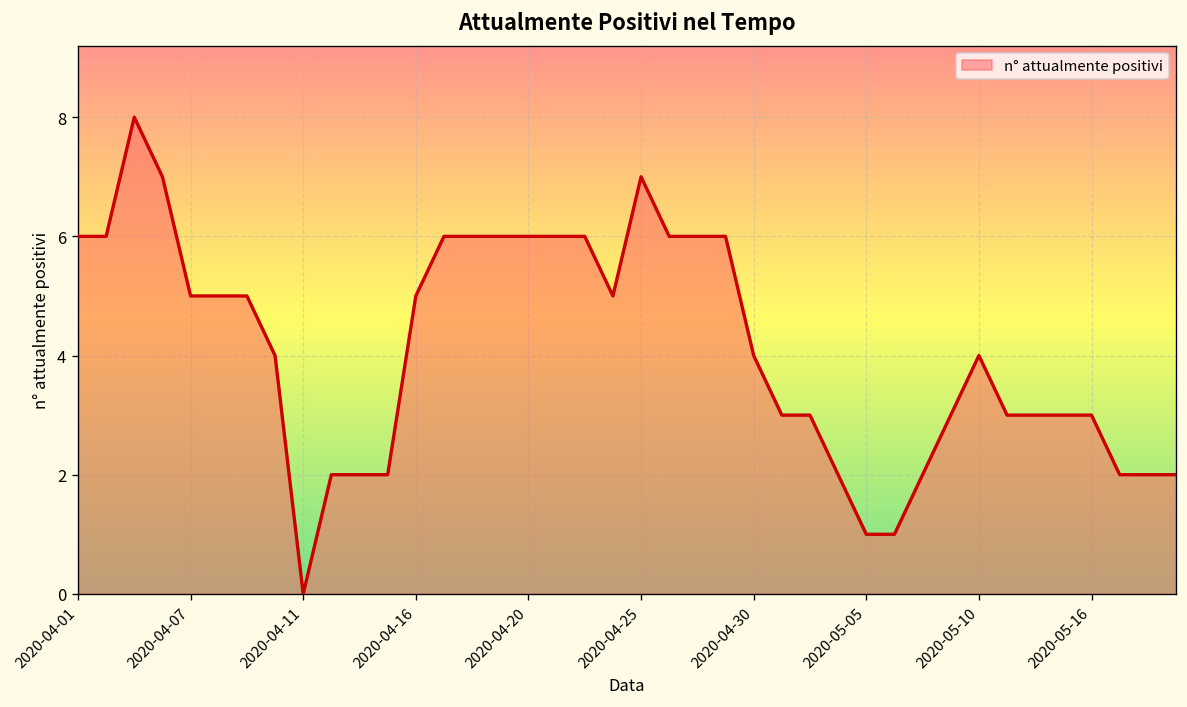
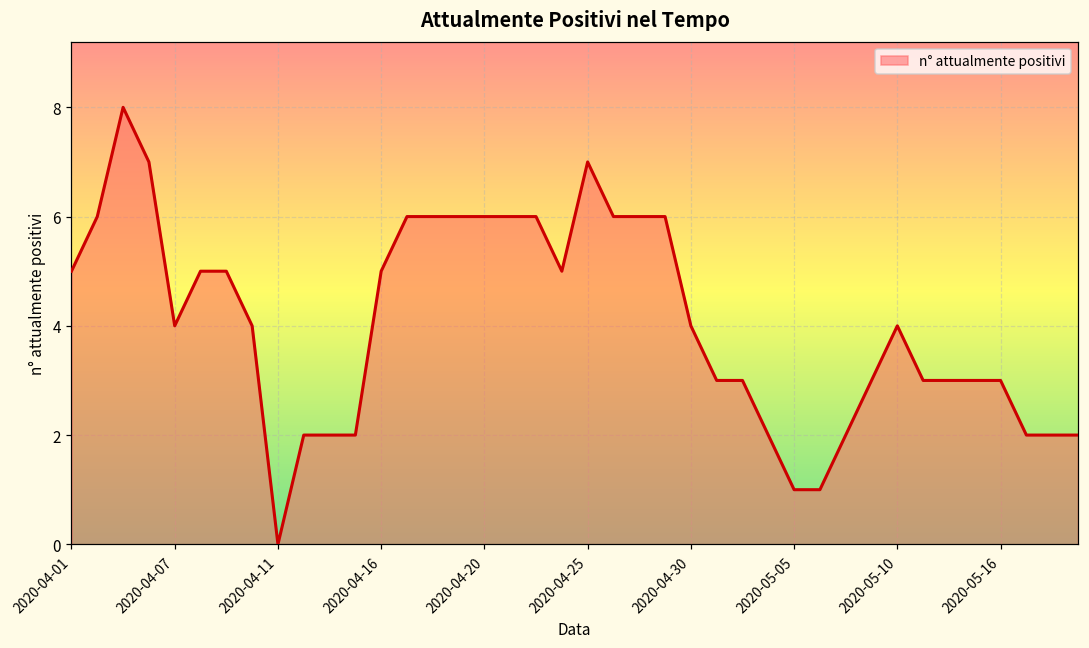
2020-04-01: 6 -> 5
2020-04-07: 5 -> 4
